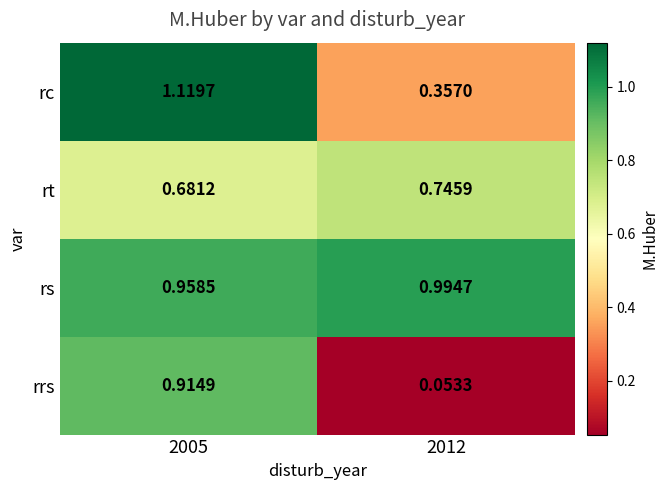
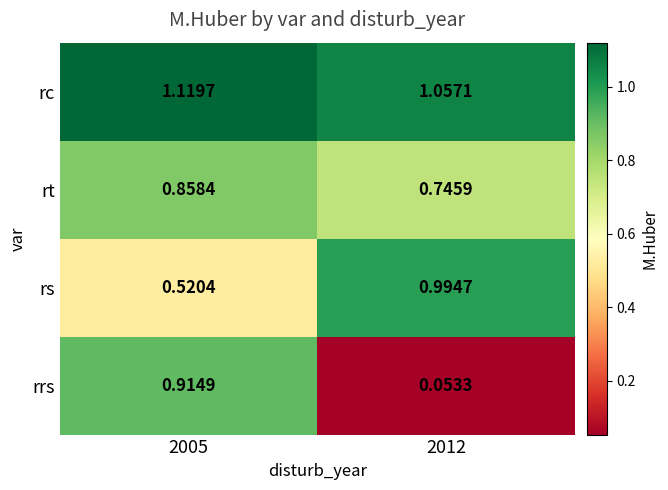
rc, 2012: 0.3570 -> 1.0571
rt, 2005: 0.6812 -> 0.8584
rs, 2005: 0.9585 -> 0.5204
